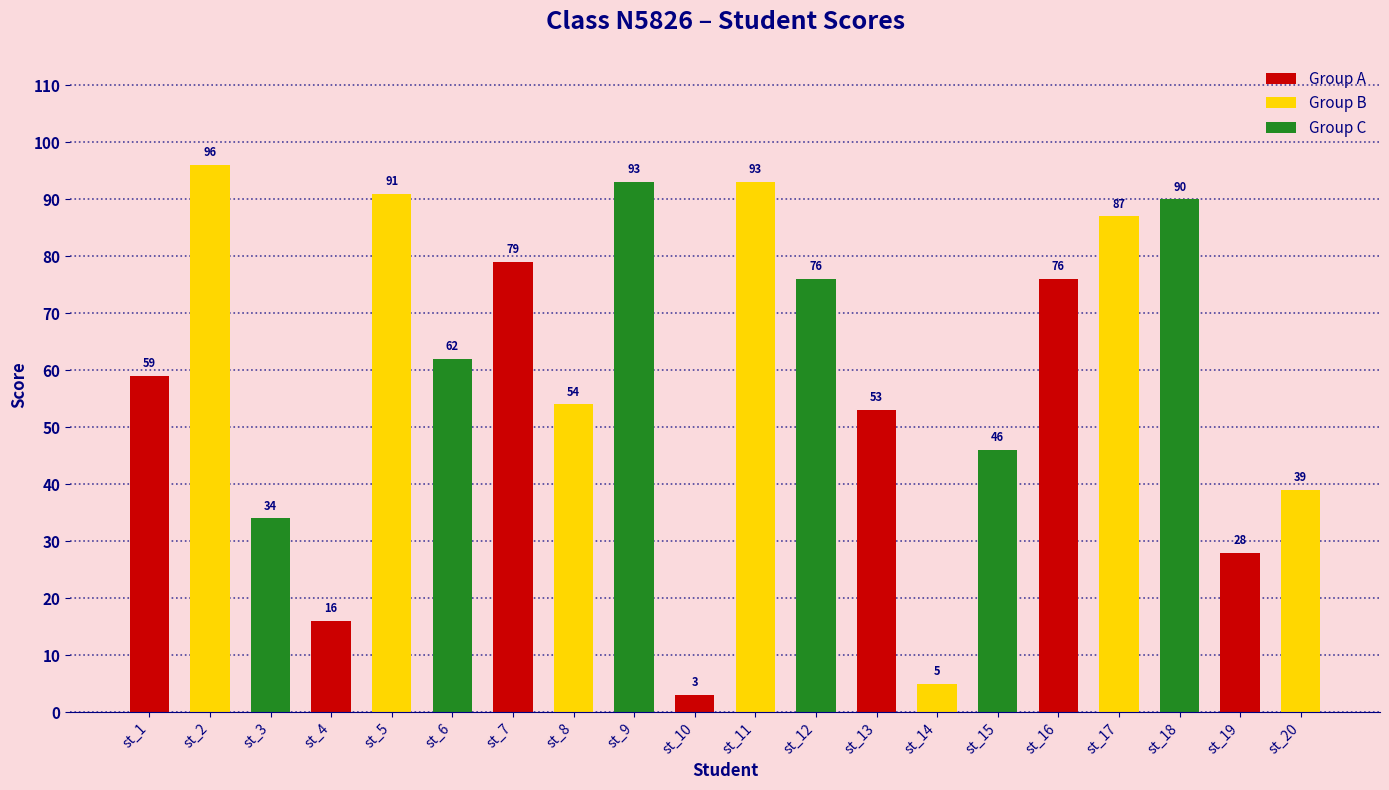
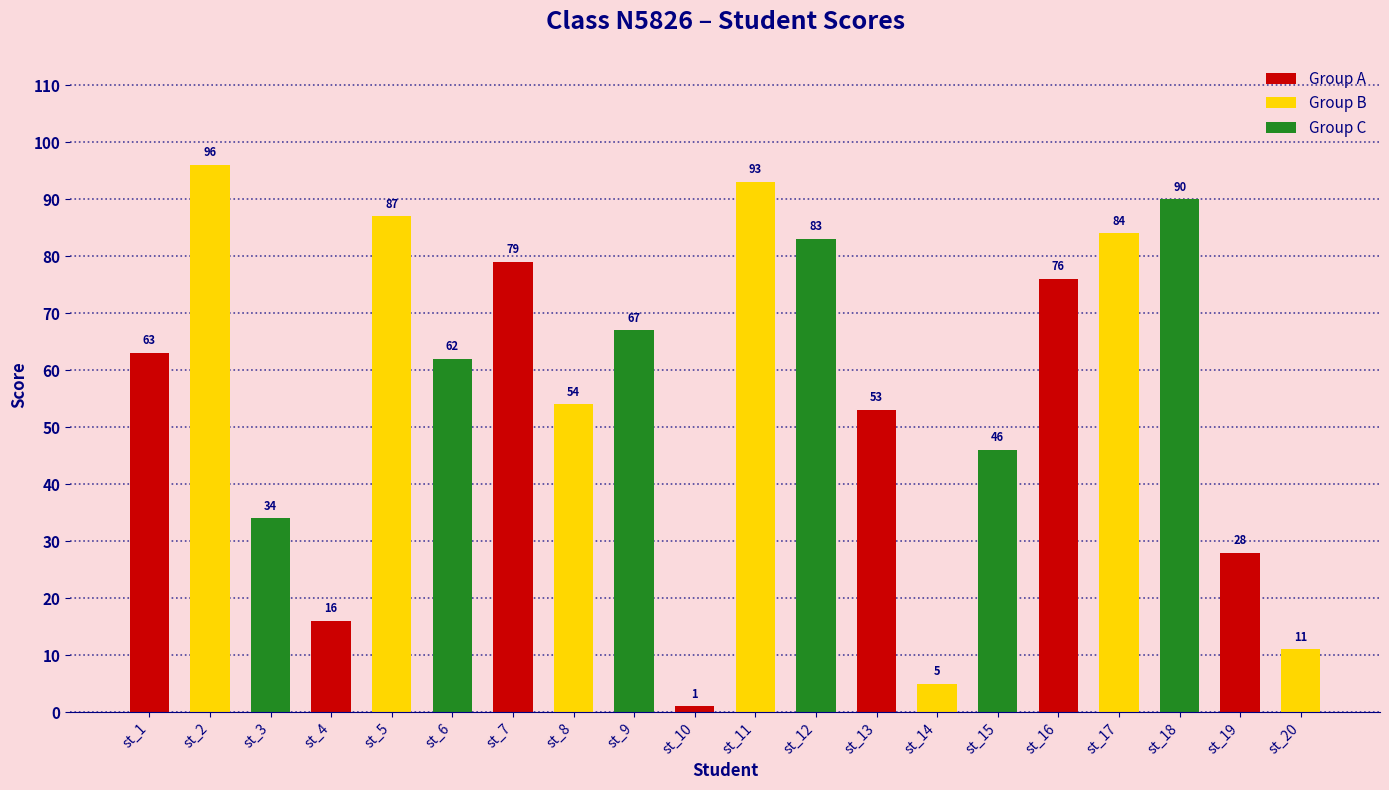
st_1: 59 -> 63
st_5: 91 -> 87
st_9: 93 -> 67
st_10: 3 -> 1
st_12: 76 -> 83
st_17: 87 -> 84
st_20: 39 -> 11
